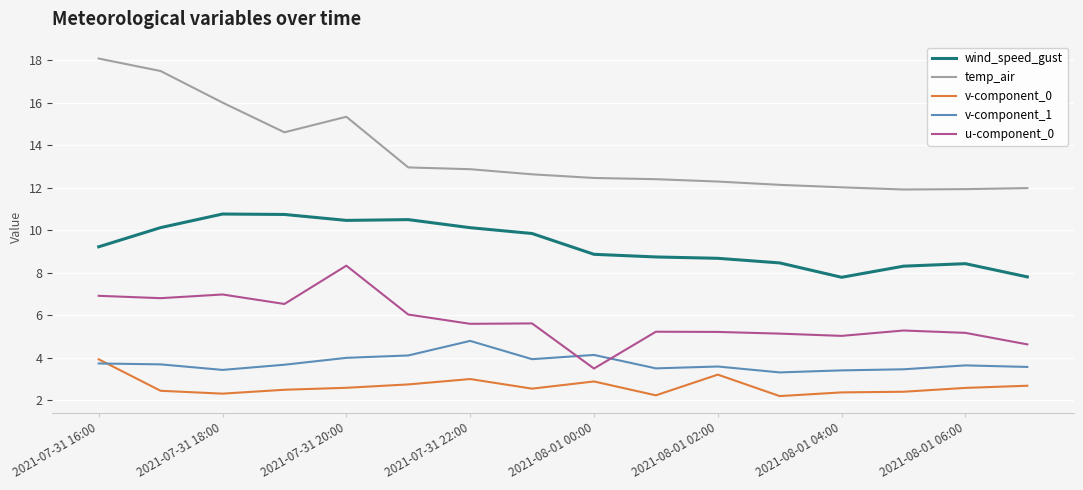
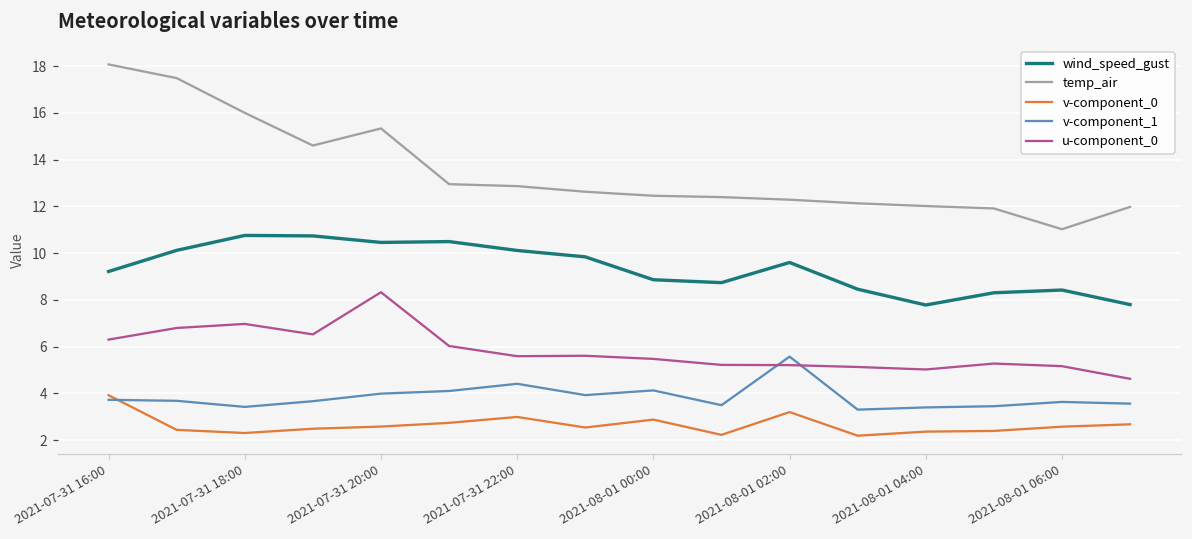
u-component_0, 2021-07-31 16:00: 6.9 -> 6.3
v-component_1, 2021-07-31 22:00: 4.8 -> 4.4
u-component_0, 2021-08-01 00:00: 3.5 -> 5.5
wind_speed_gust, 2021-08-01 02:00: 8.7 -> 9.6
v-component_1, 2021-08-01 02:00: 3.6 -> 5.6
temp_air, 2021-08-01 06:00: 11.9 -> 11.0
